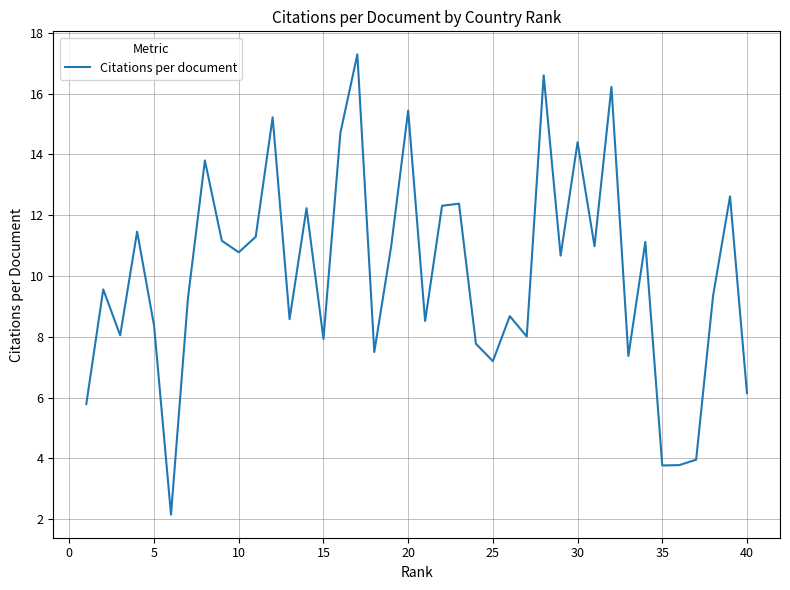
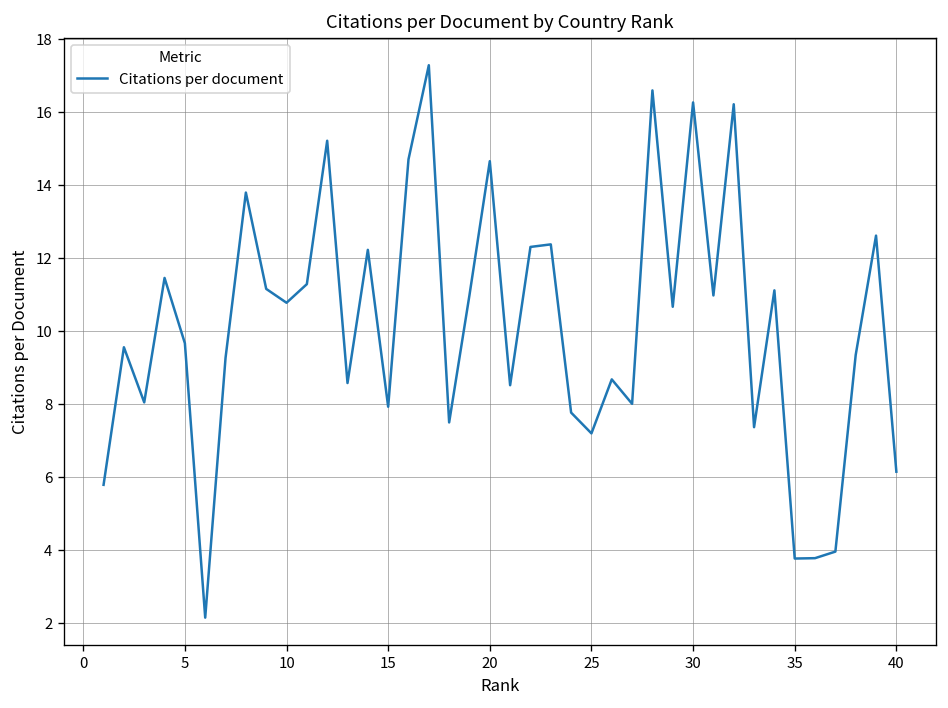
5: 8.4 -> 9.7
20: 15.4 -> 14.7
30: 14.4 -> 16.3
